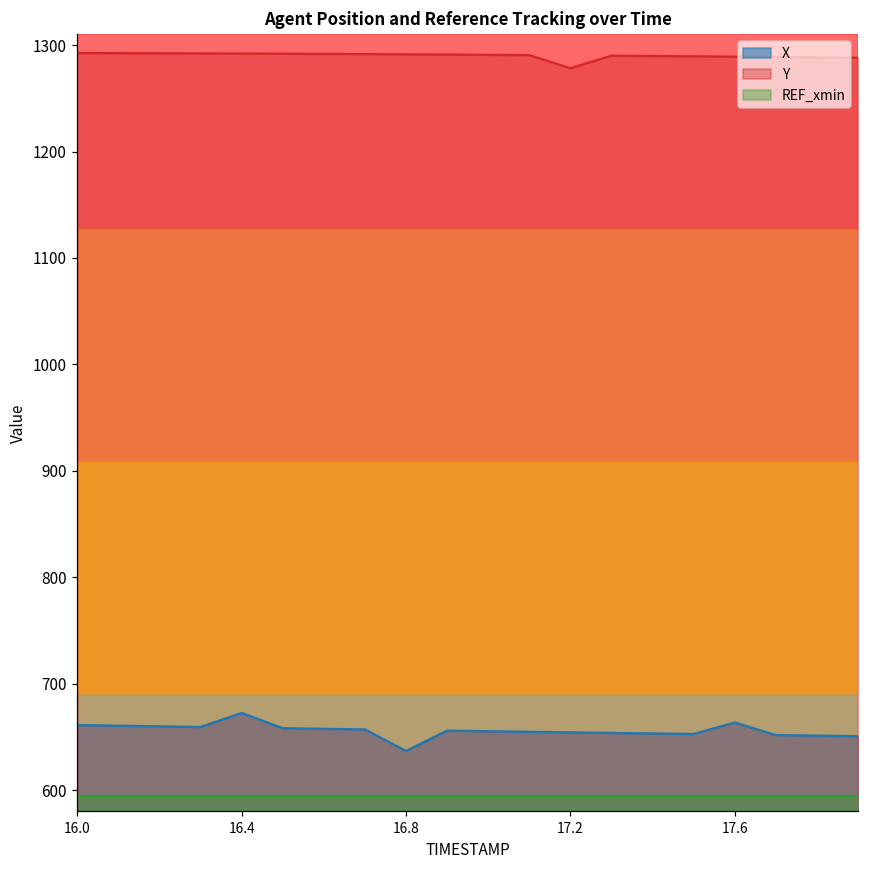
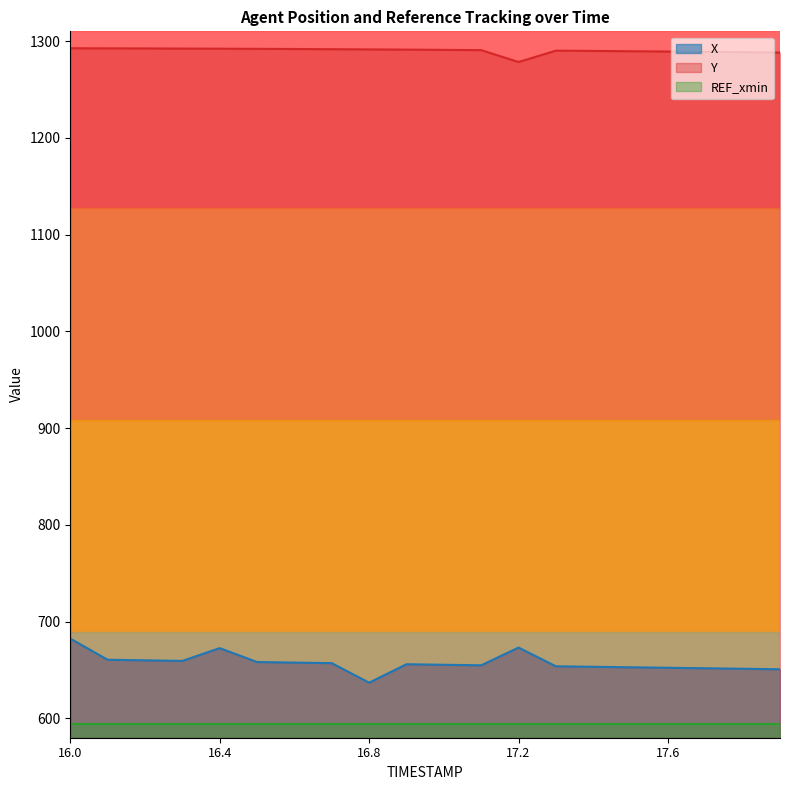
X, 16.0: 660 -> 680
X, 17.2: 650 -> 670
X, 17.6: 660 -> 650
